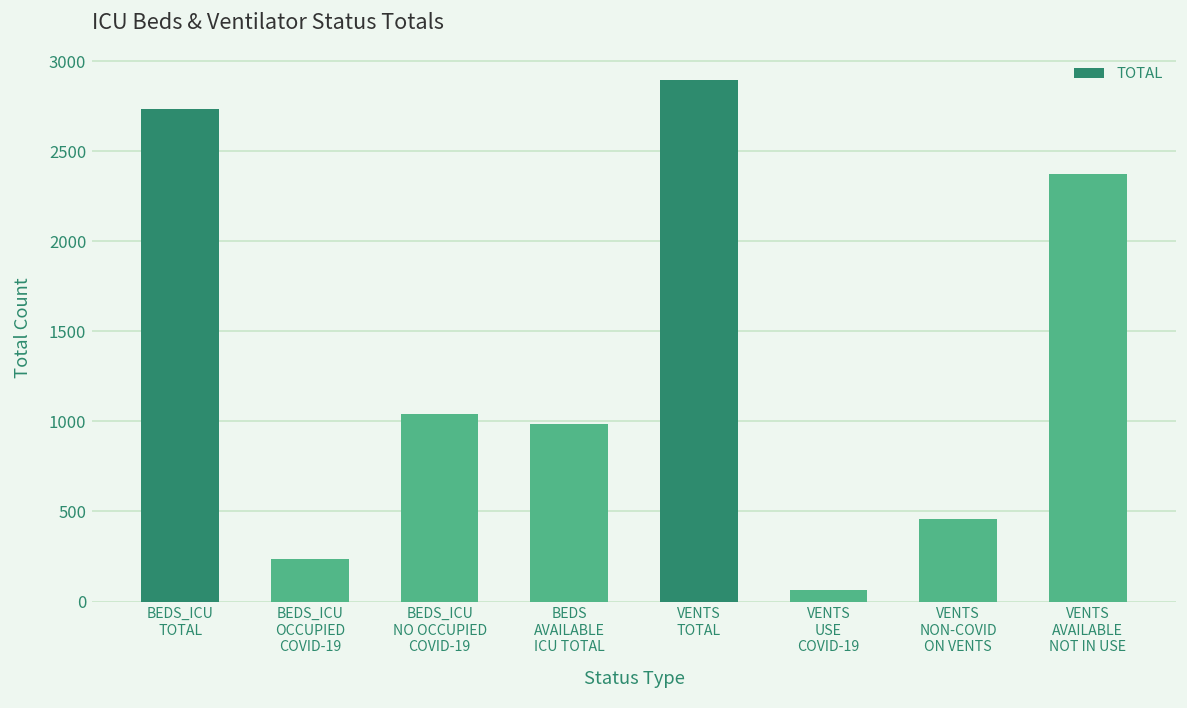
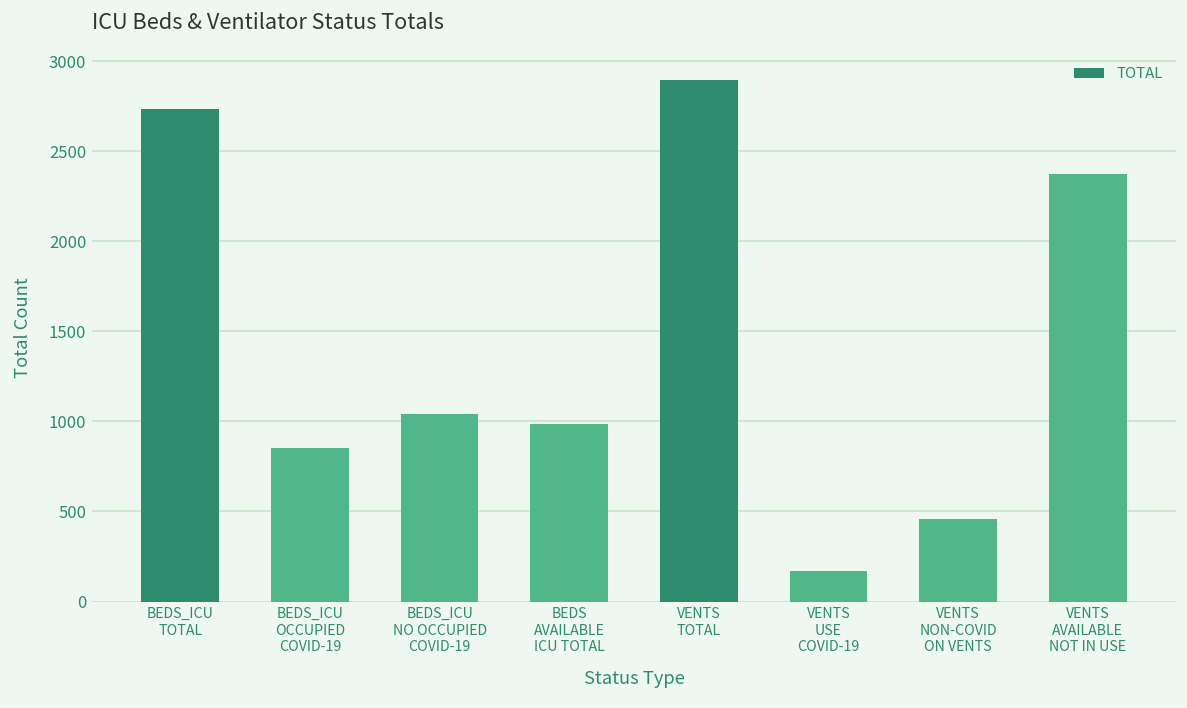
BEDS_ICU OCCUPIED COVID-19: 240 -> 850
VENTS USE COVID-19: 60 -> 170
